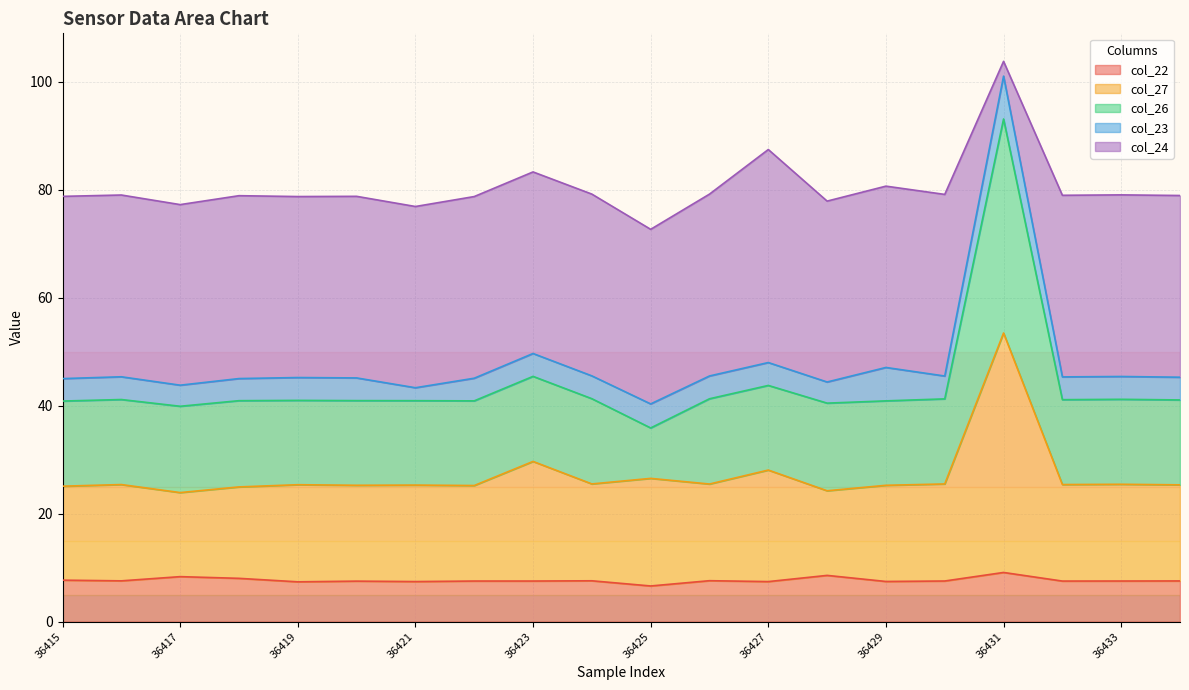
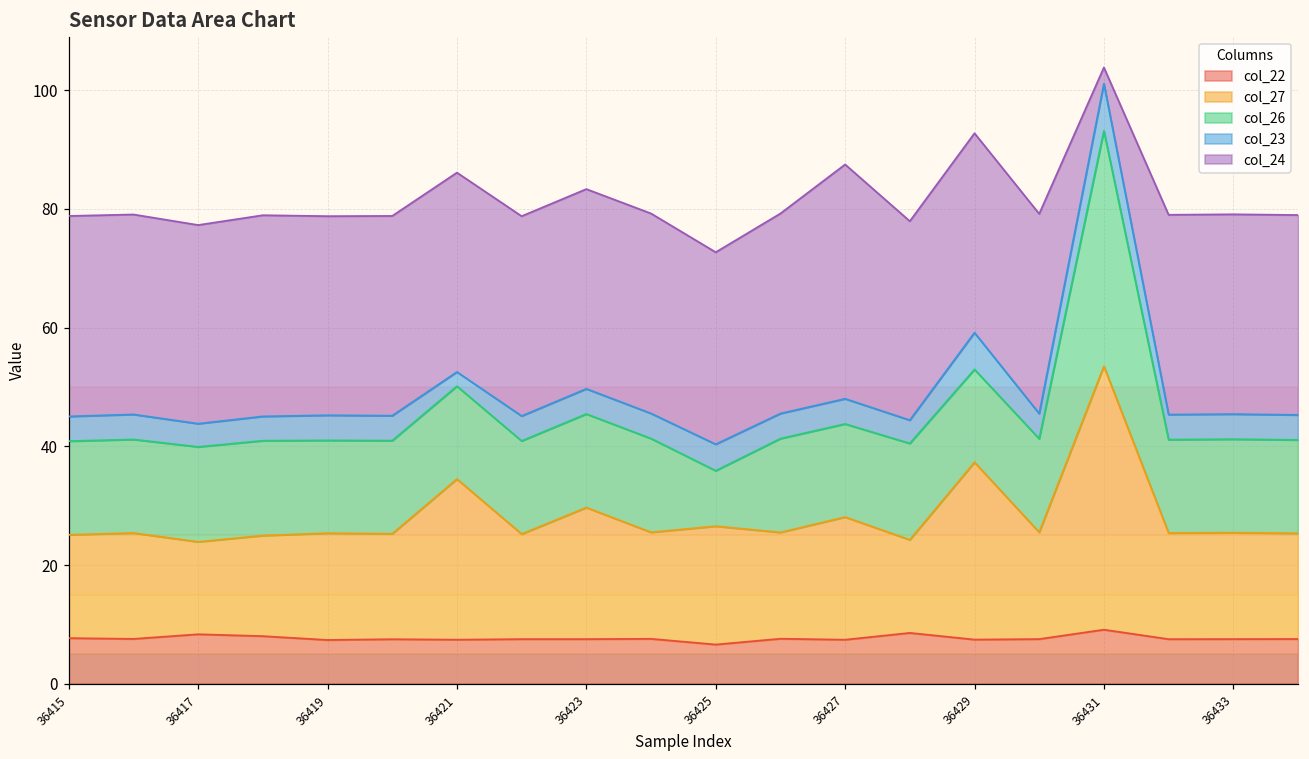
col_27, 36421: 18 -> 27
col_27, 36429: 18 -> 30
